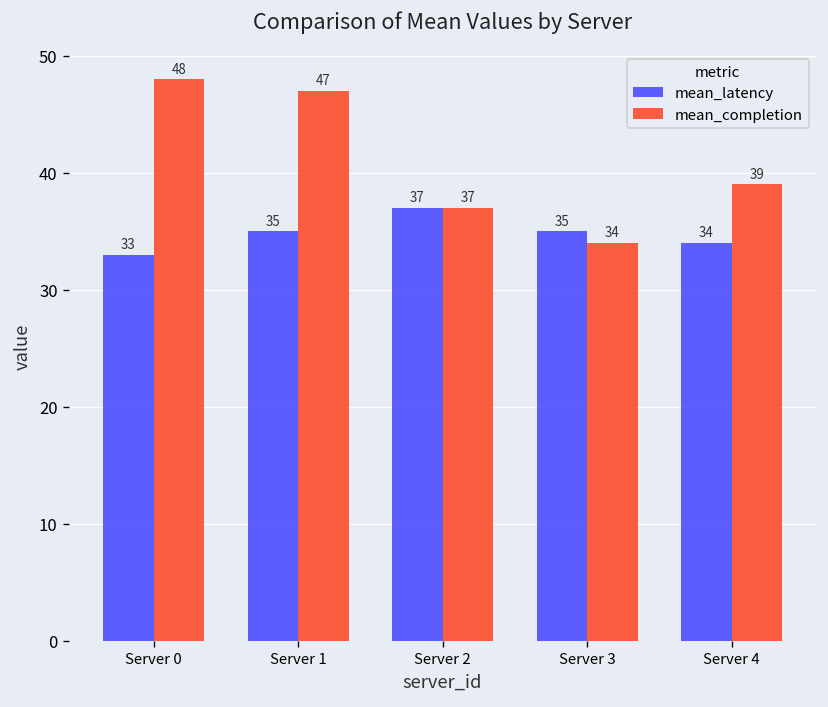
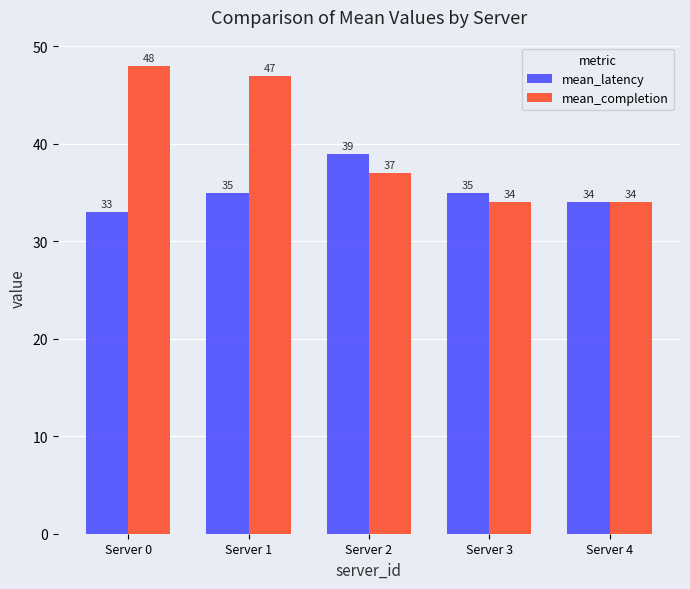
mean_latency, Server 2: 37 -> 39
mean_completion, Server 4: 39 -> 34
